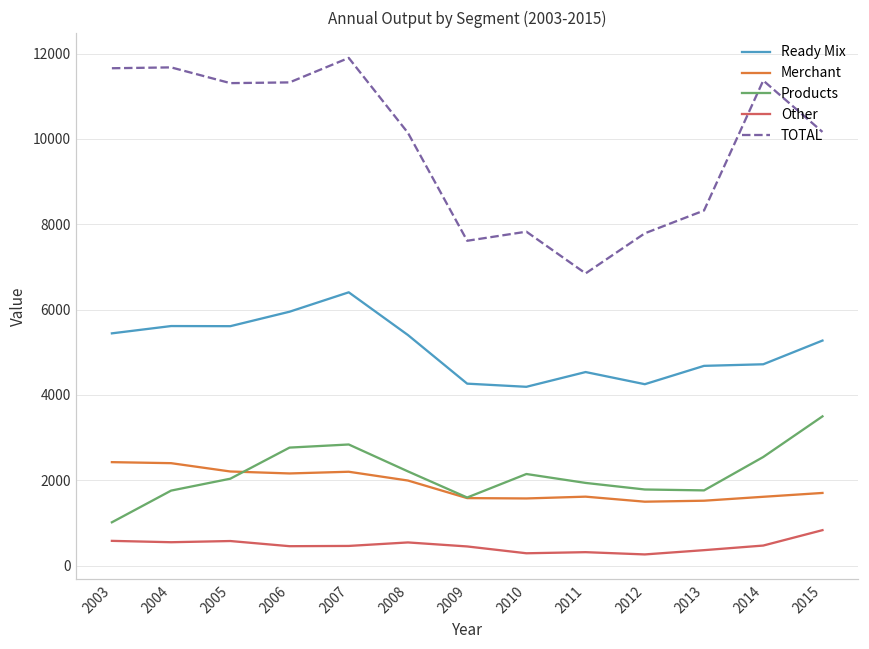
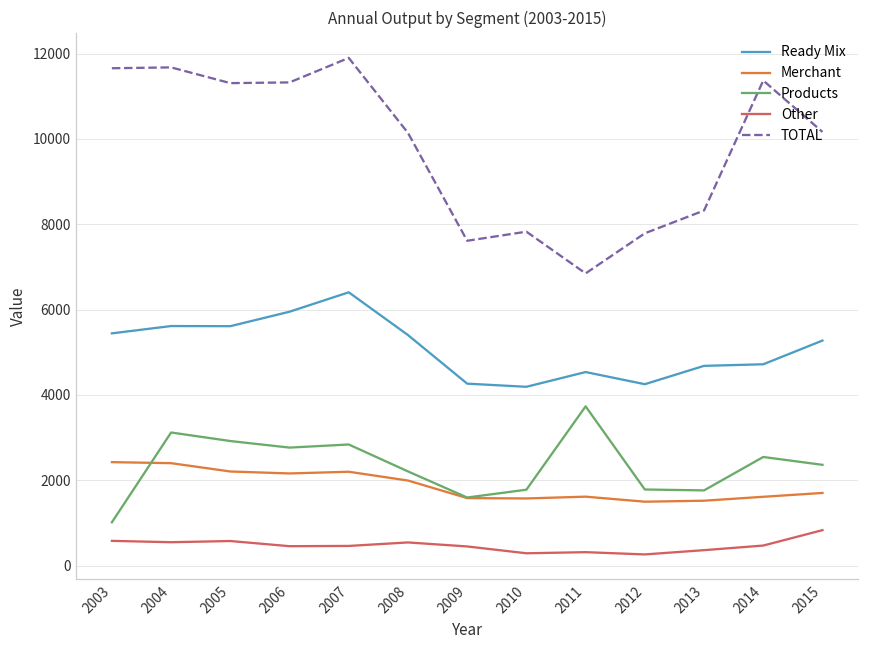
Products, 2004: 1800 -> 3100
Products, 2005: 2000 -> 2900
Products, 2010: 2100 -> 1800
Products, 2011: 1900 -> 3700
Products, 2015: 3500 -> 2400
